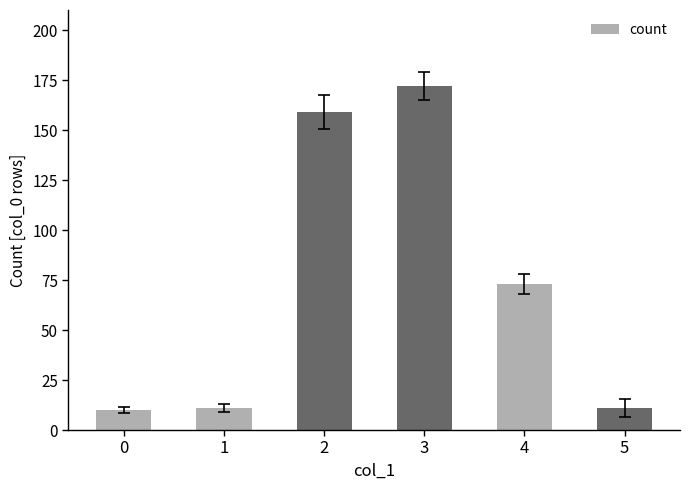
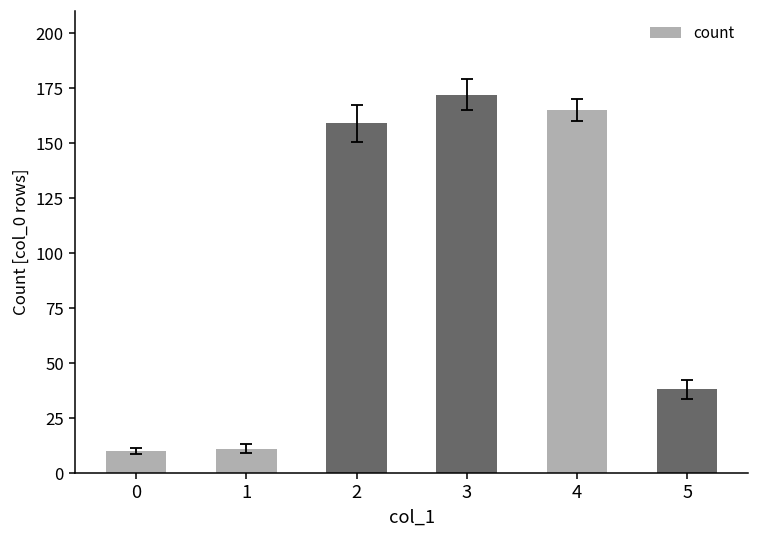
count, 4: 73 -> 165
count, 5: 11 -> 38
